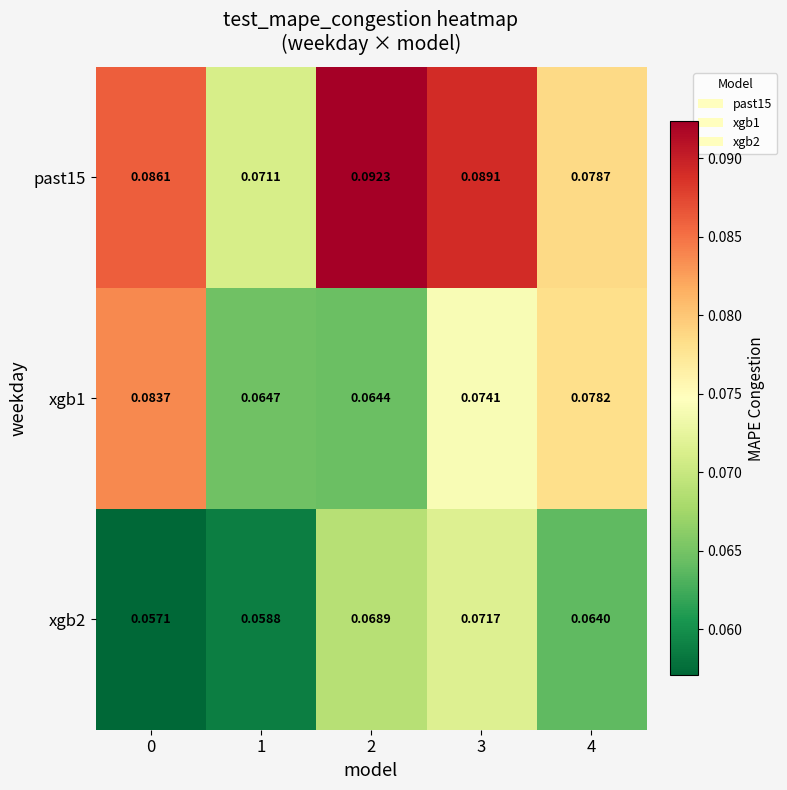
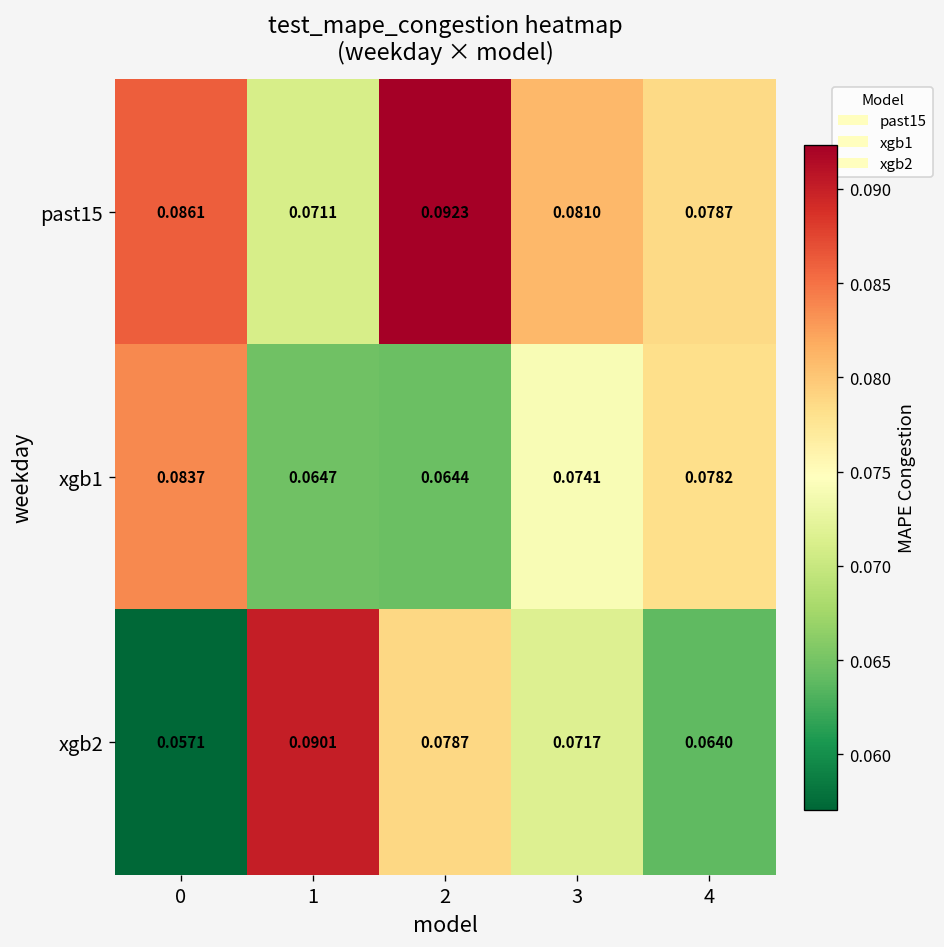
past15, 3: 0.0891 -> 0.0810
xgb2, 1: 0.0588 -> 0.0901
xgb2, 2: 0.0689 -> 0.0787
